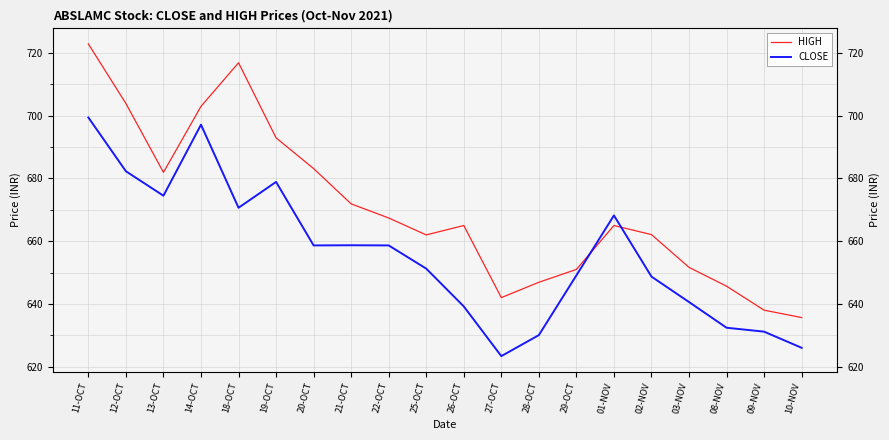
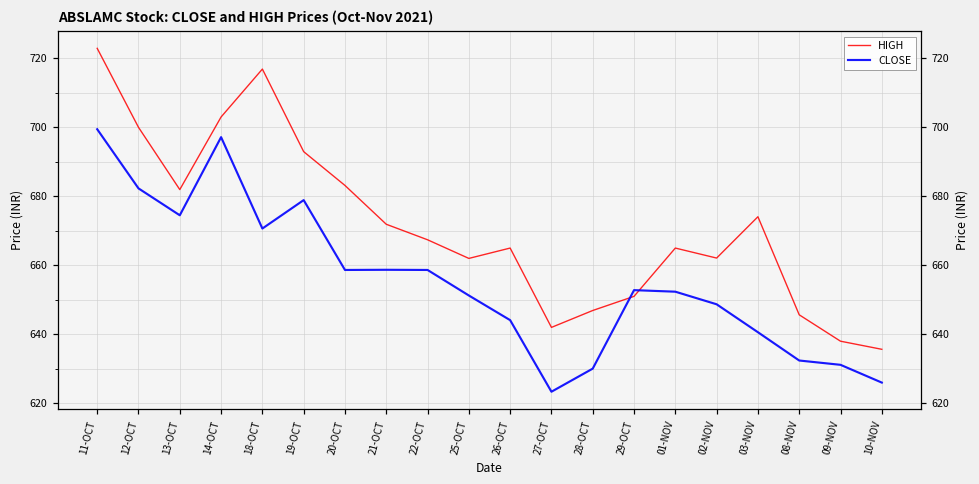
HIGH, 12-OCT: 704 -> 700
CLOSE, 26-OCT: 639 -> 644
CLOSE, 29-OCT: 649 -> 653
CLOSE, 01-NOV: 668 -> 652
HIGH, 03-NOV: 652 -> 674
